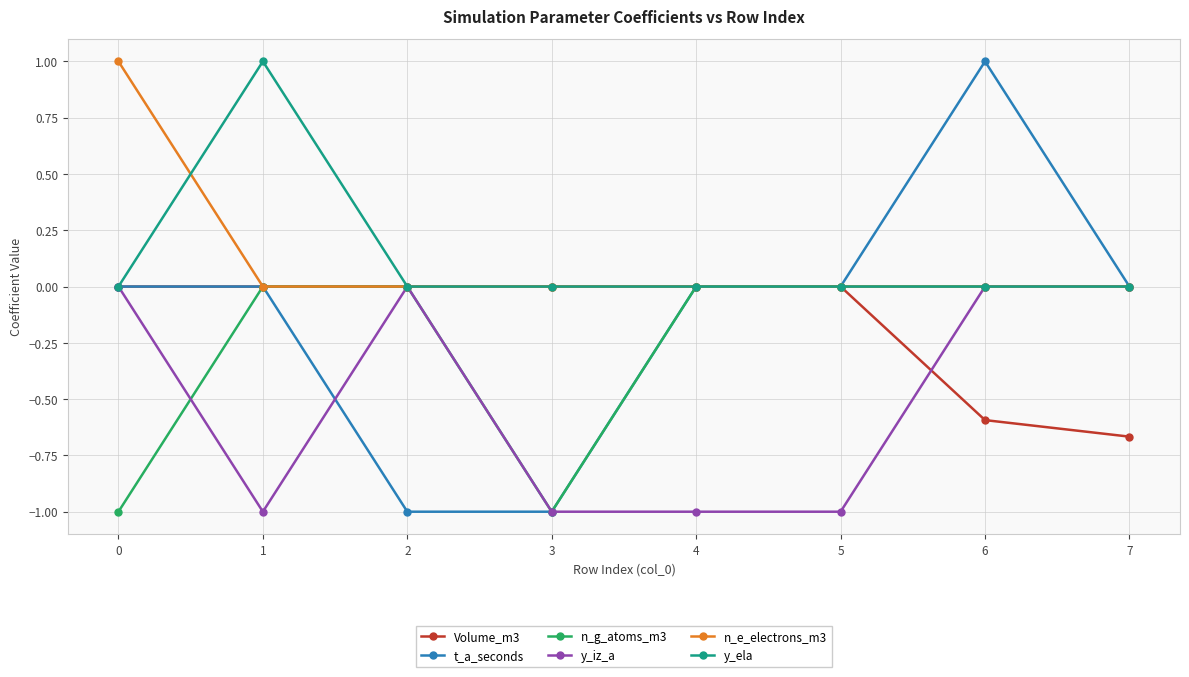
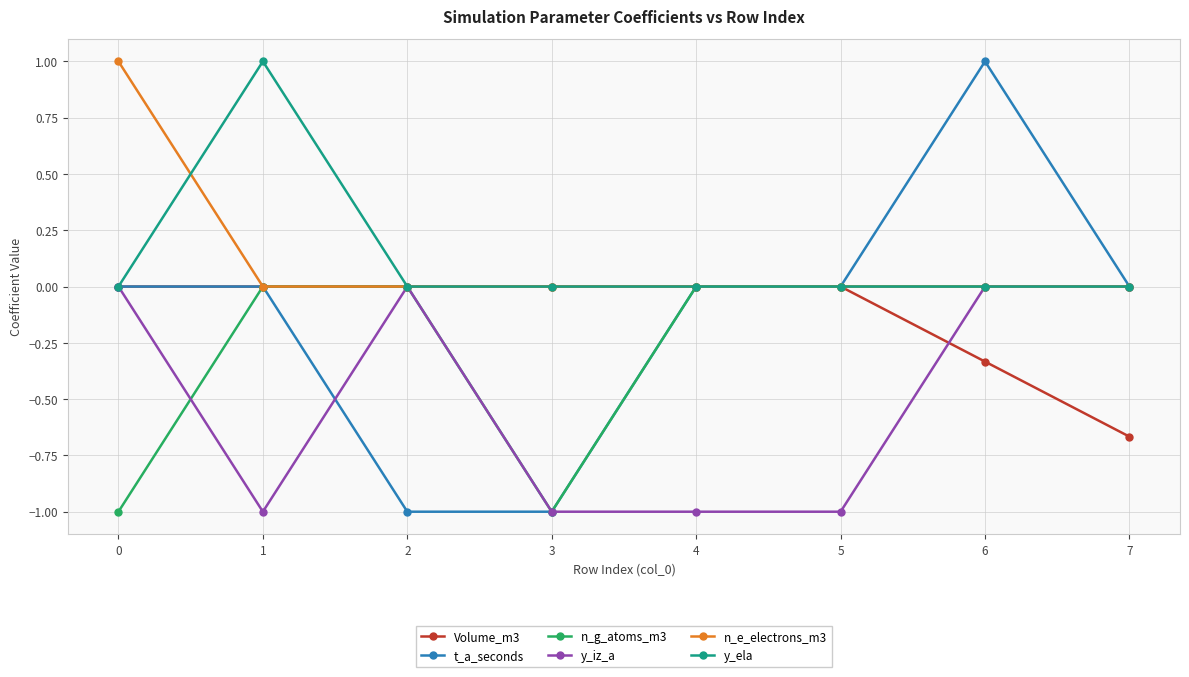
Volume_m3, 6: -0.59 -> -0.33
